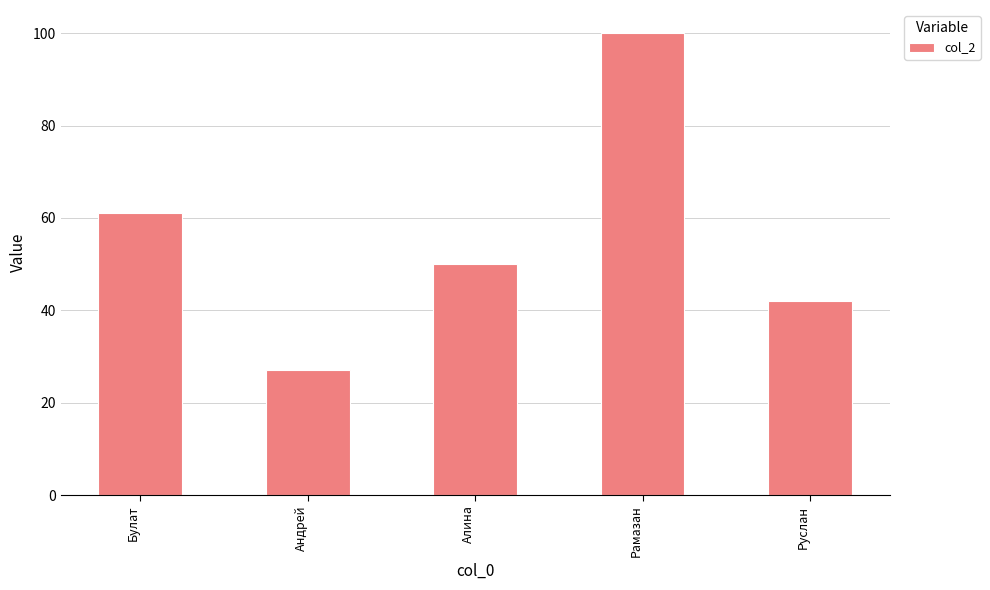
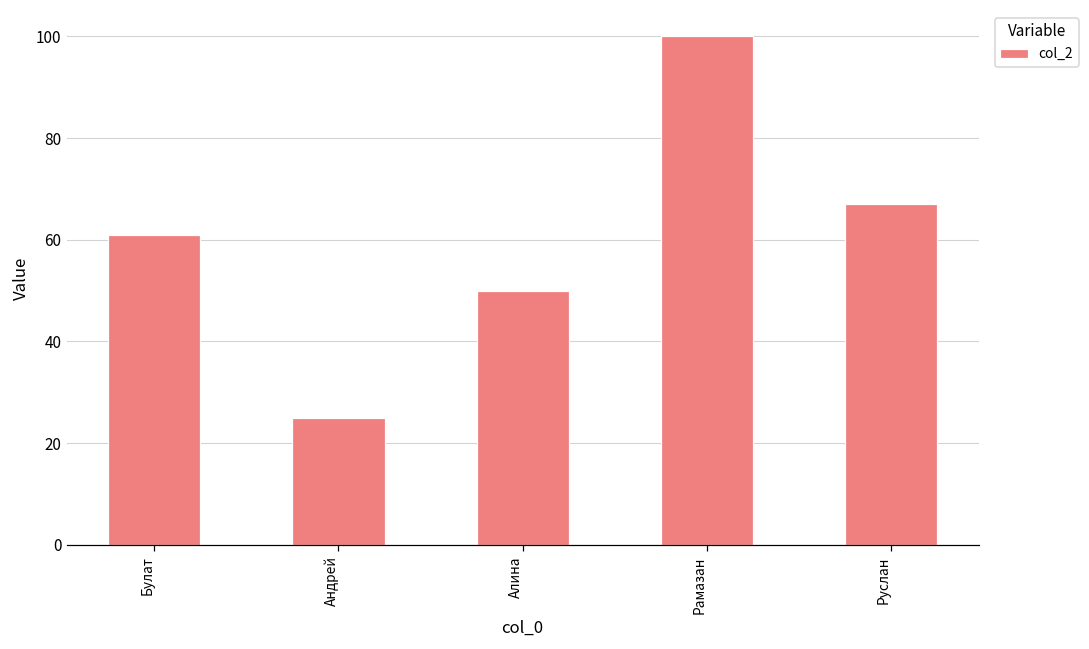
Андрей: 27 -> 25
Руслан: 42 -> 67
